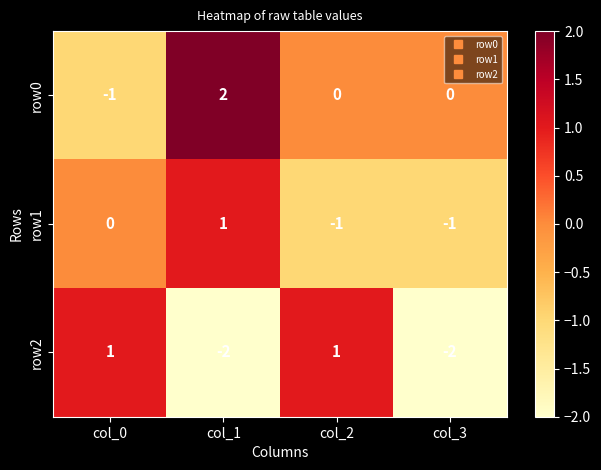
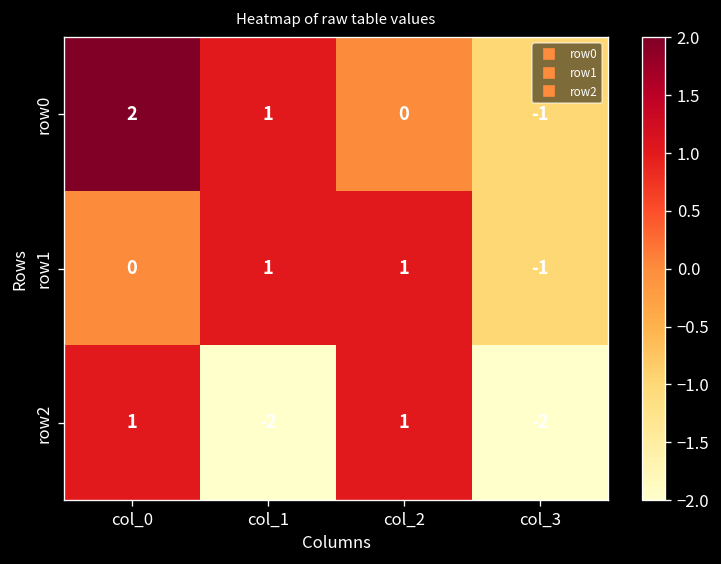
row0, col_0: -1 -> 2
row0, col_1: 2 -> 1
row0, col_3: 0 -> -1
row1, col_2: -1 -> 1
